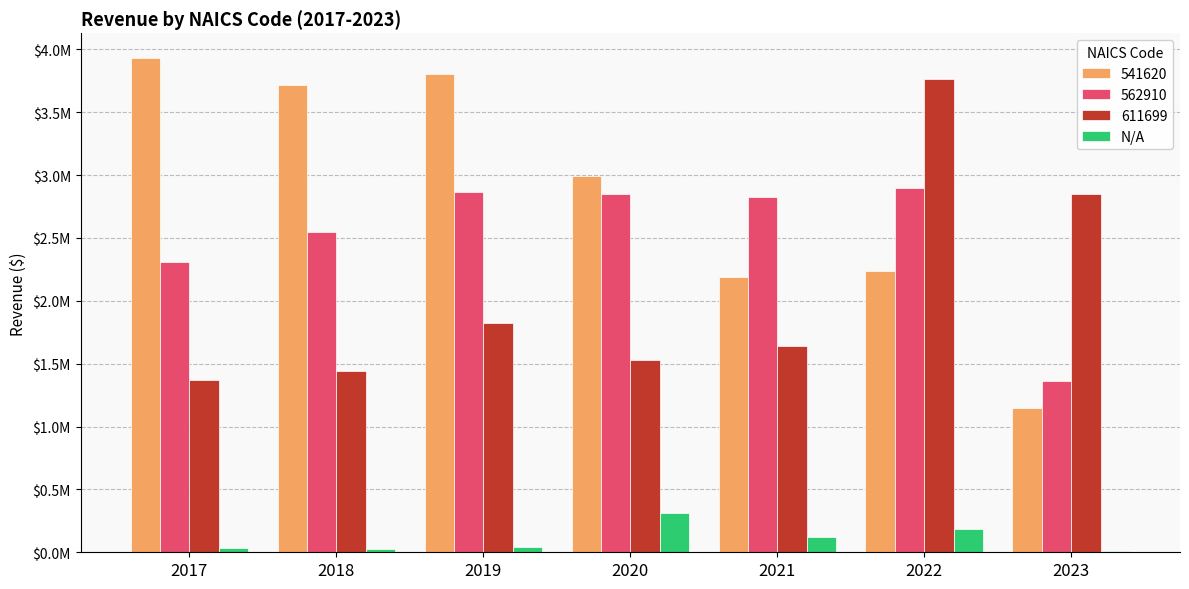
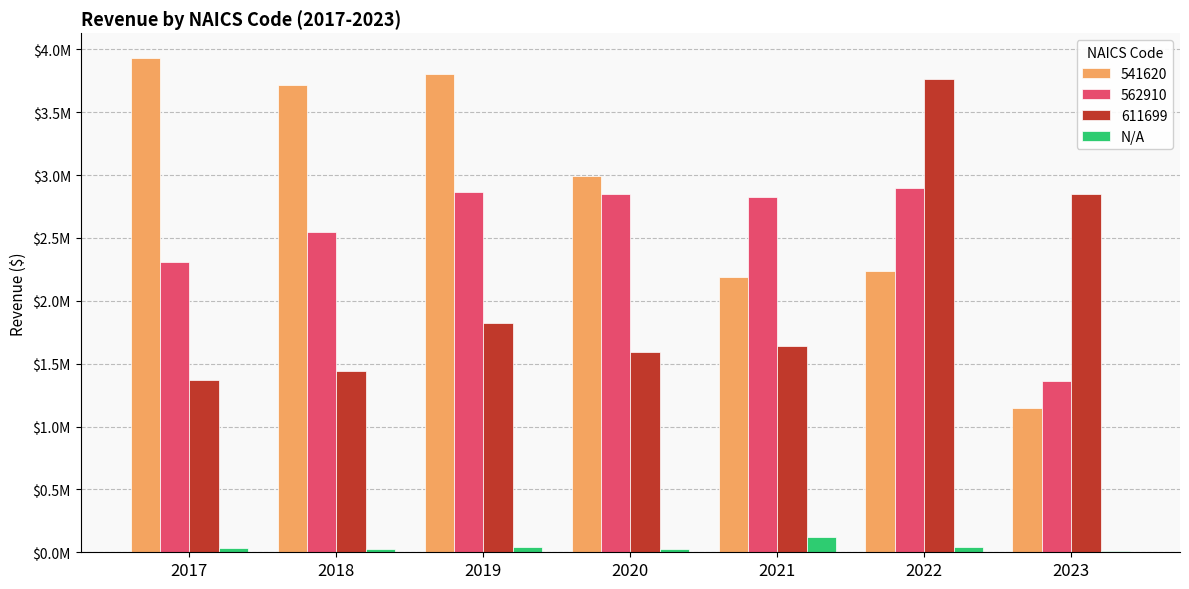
611699, 2020: $1530000 -> $1590000
N/A, 2020: $310000 -> $30000
N/A, 2022: $190000 -> $40000
